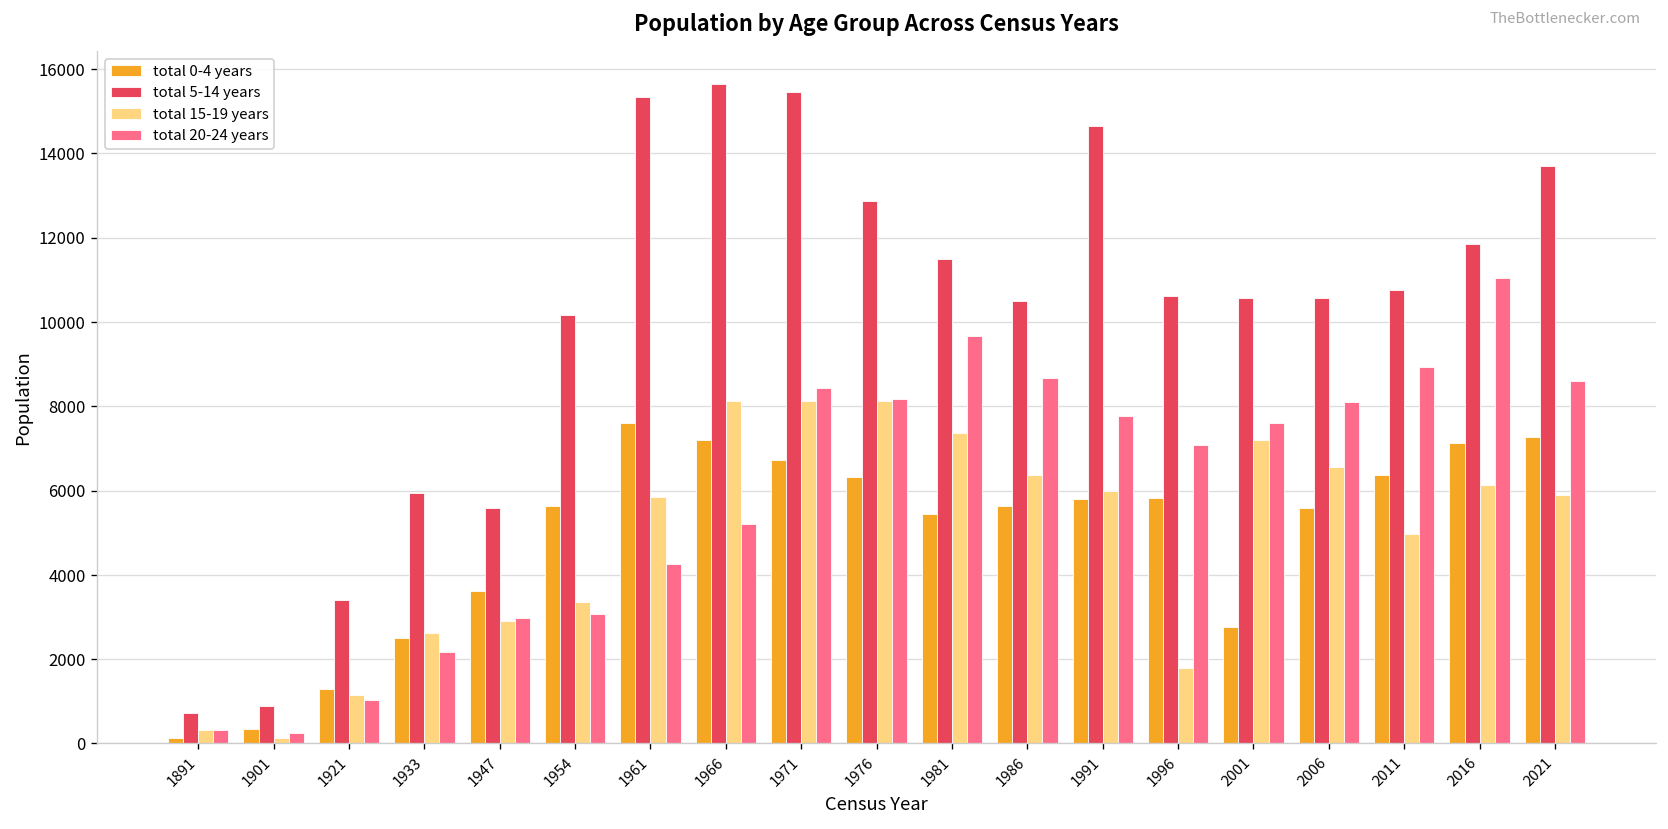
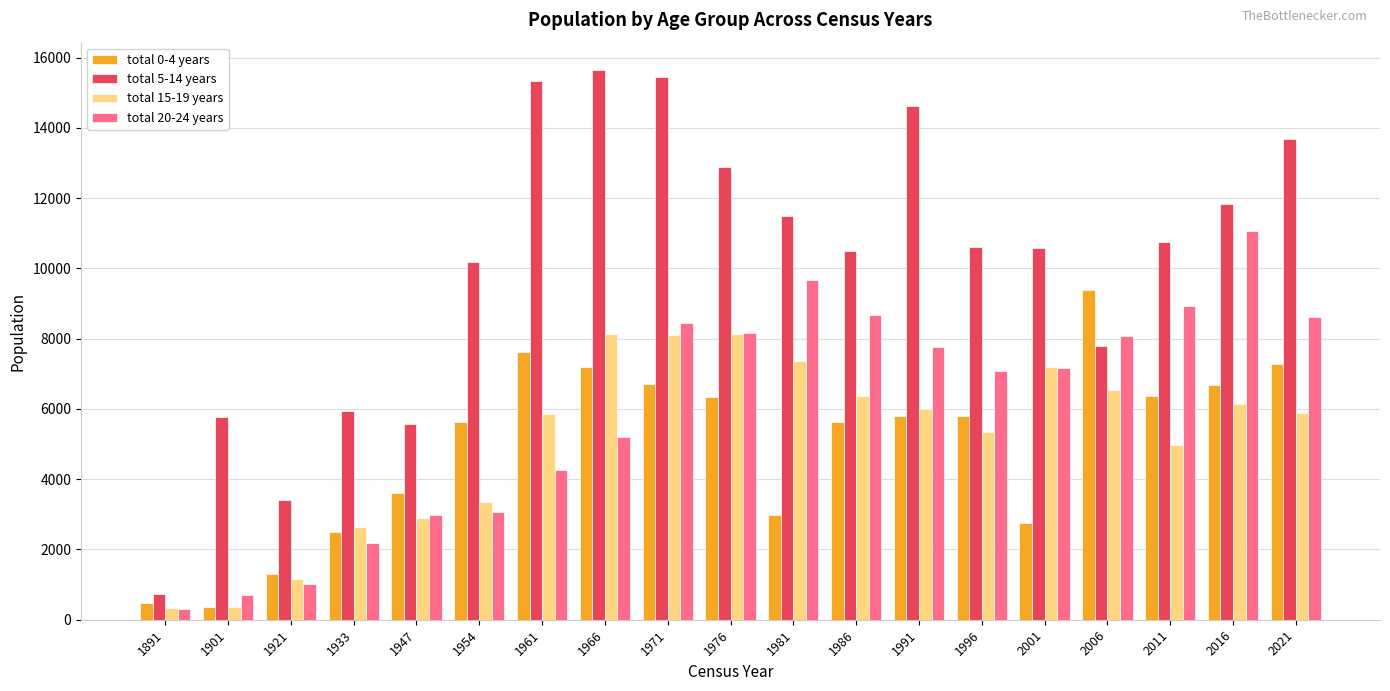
total 0-4 years, 1891: 100 -> 500
total 5-14 years, 1901: 900 -> 5800
total 15-19 years, 1901: 100 -> 400
total 20-24 years, 1901: 300 -> 700
total 0-4 years, 1981: 5500 -> 3000
total 15-19 years, 1996: 1800 -> 5300
total 20-24 years, 2001: 7600 -> 7200
total 0-4 years, 2006: 5600 -> 9400
total 5-14 years, 2006: 10600 -> 7800
total 0-4 years, 2016: 7100 -> 6700
